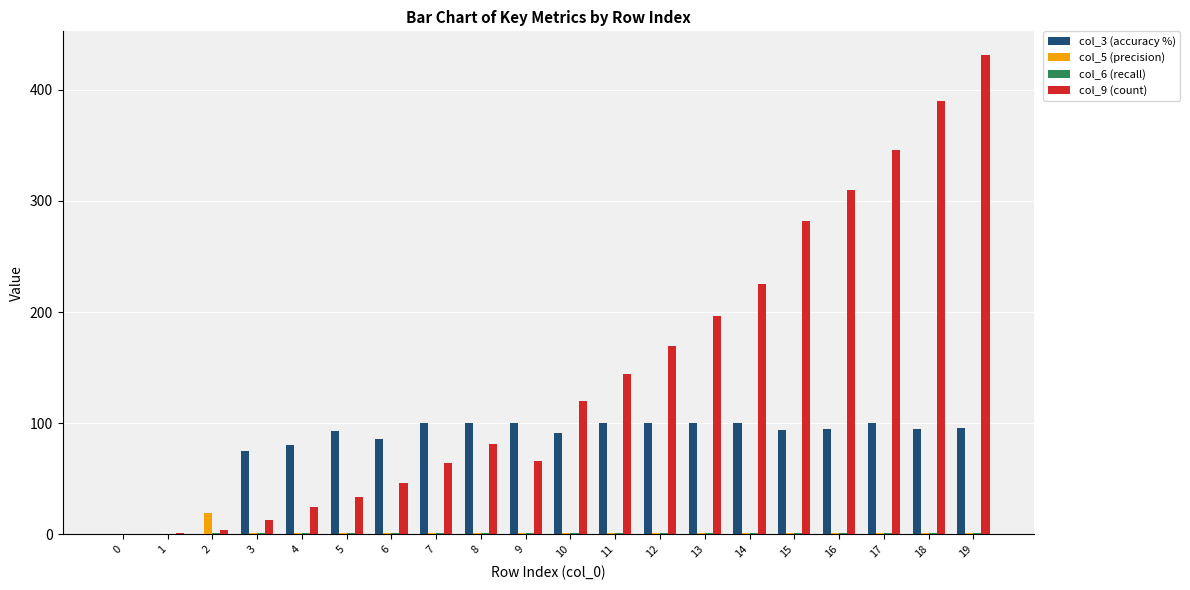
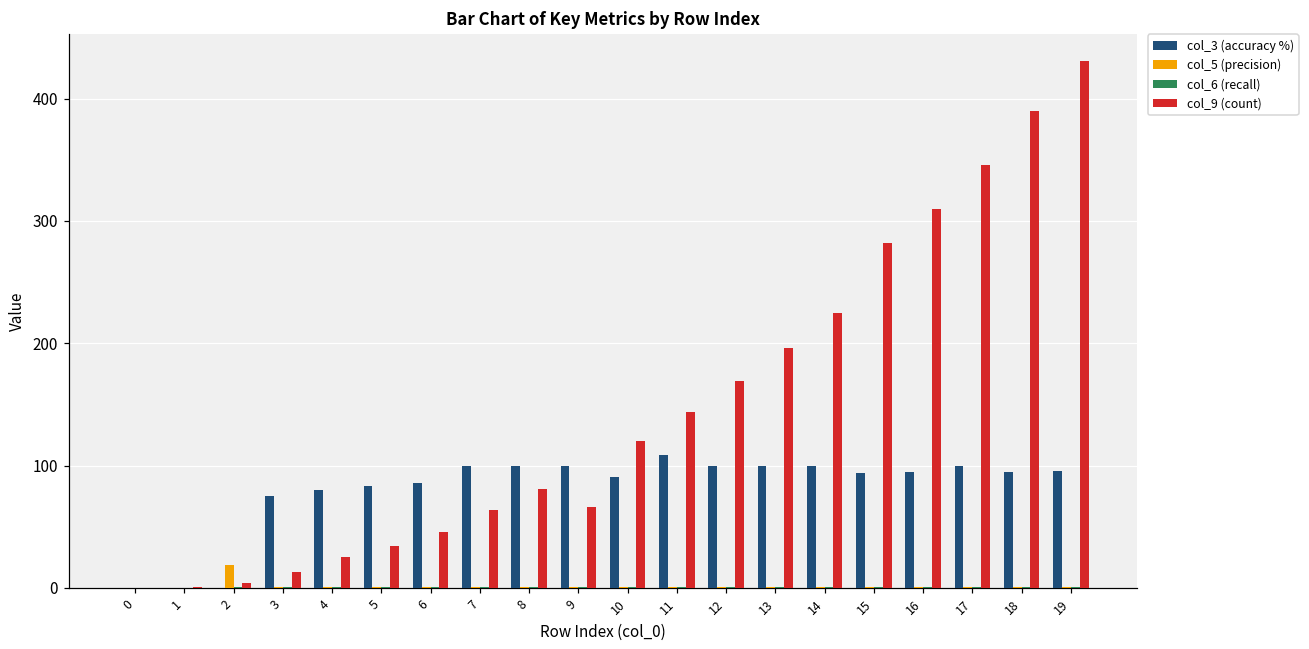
col_3 (accuracy %), 5: 93 -> 83
col_3 (accuracy %), 11: 100 -> 109
